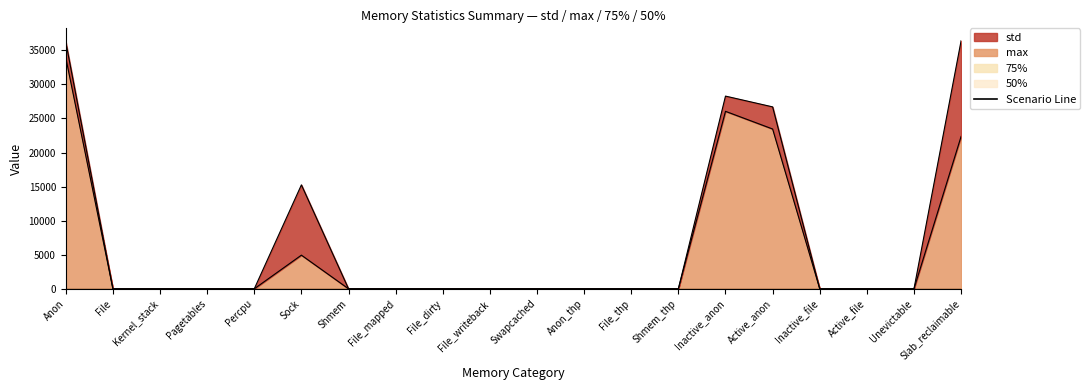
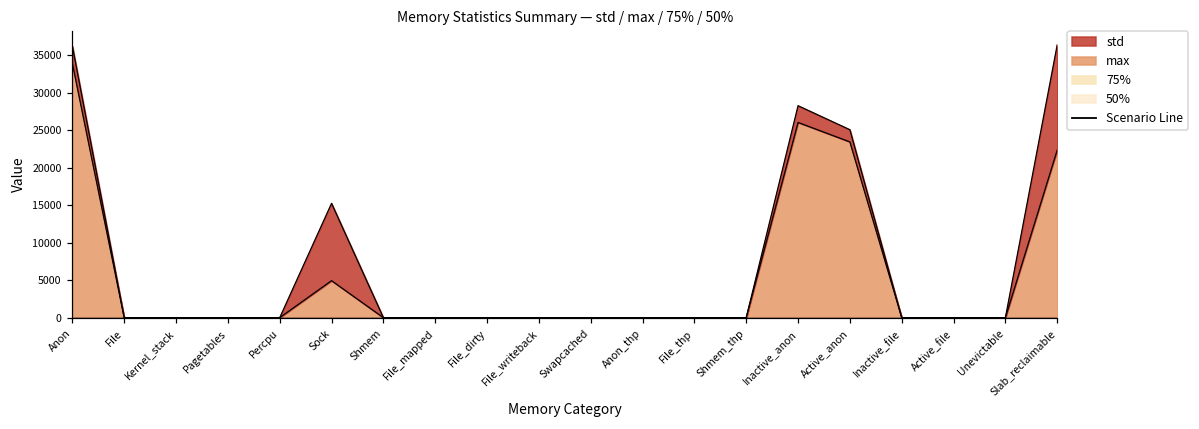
std, Active_anon: 3000 -> 2000
